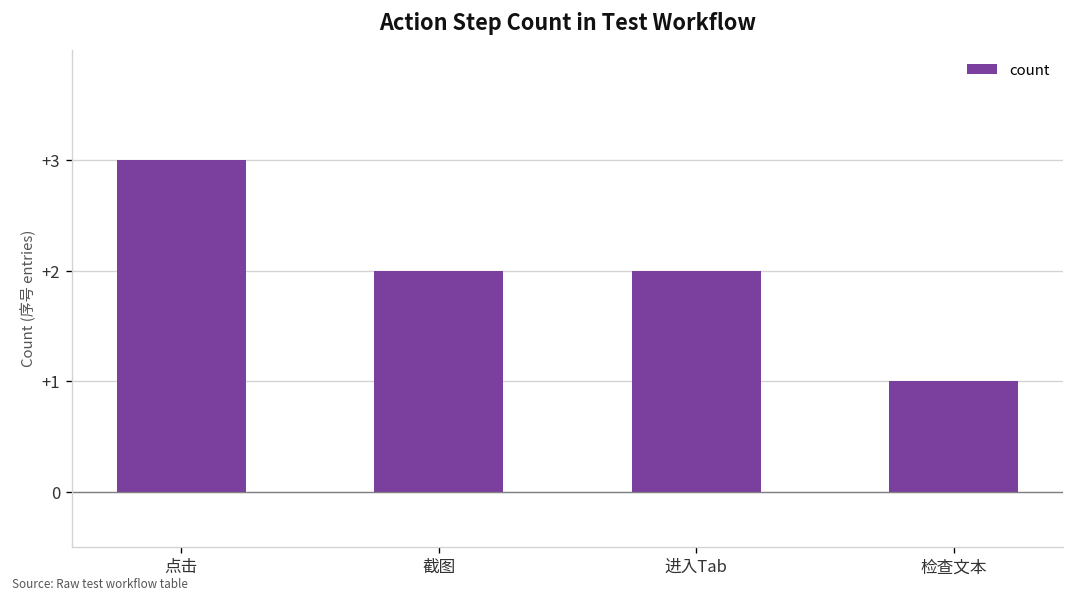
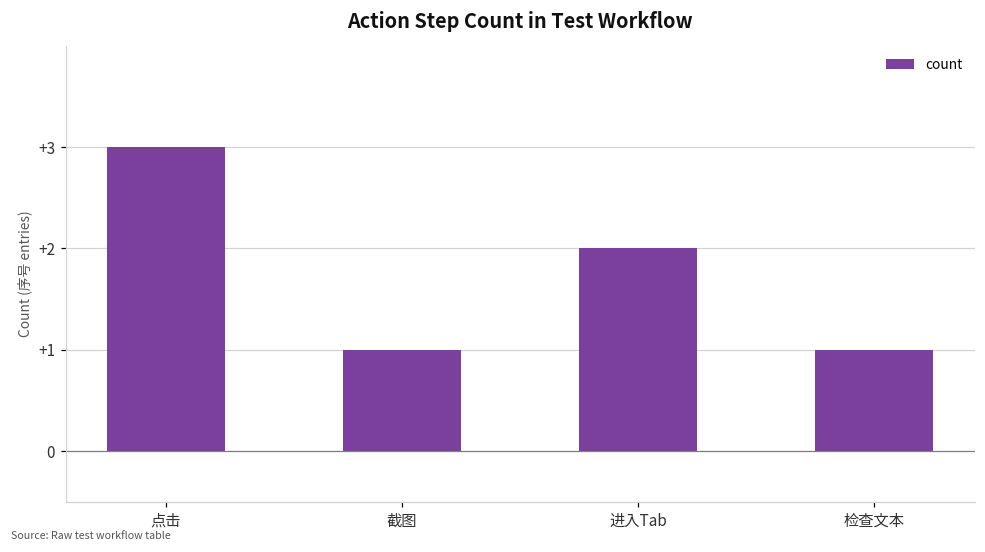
截图: +2 -> +1
